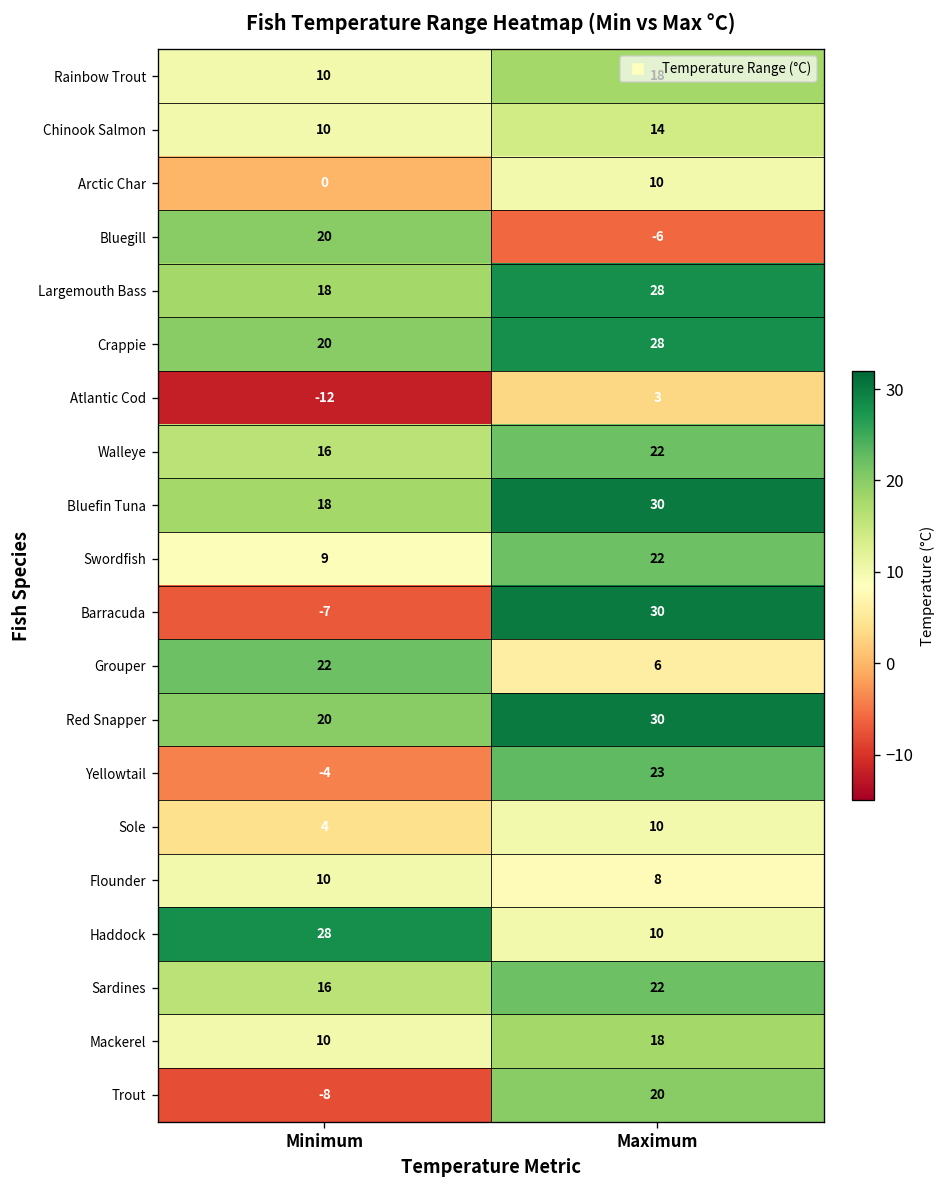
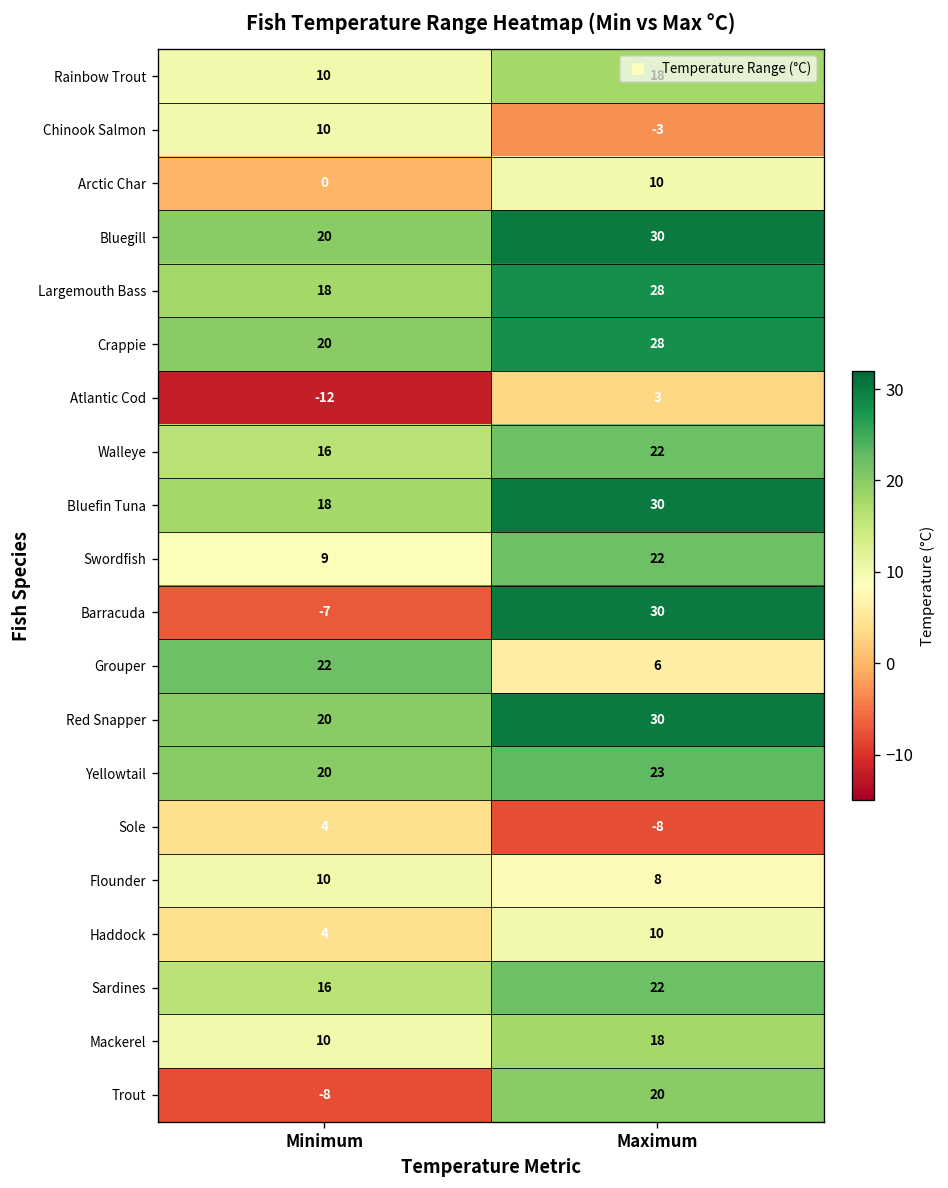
Chinook Salmon, Maximum: 14 -> -3
Bluegill, Maximum: -6 -> 30
Yellowtail, Minimum: -4 -> 20
Sole, Maximum: 10 -> -8
Haddock, Minimum: 28 -> 4
